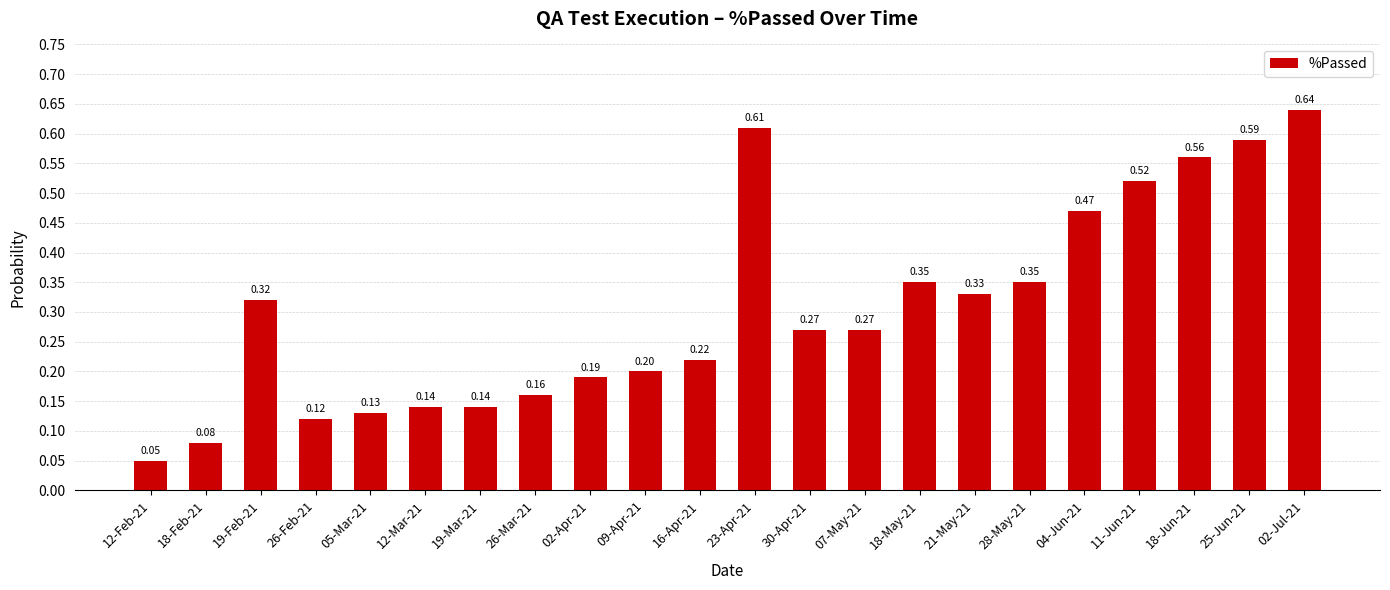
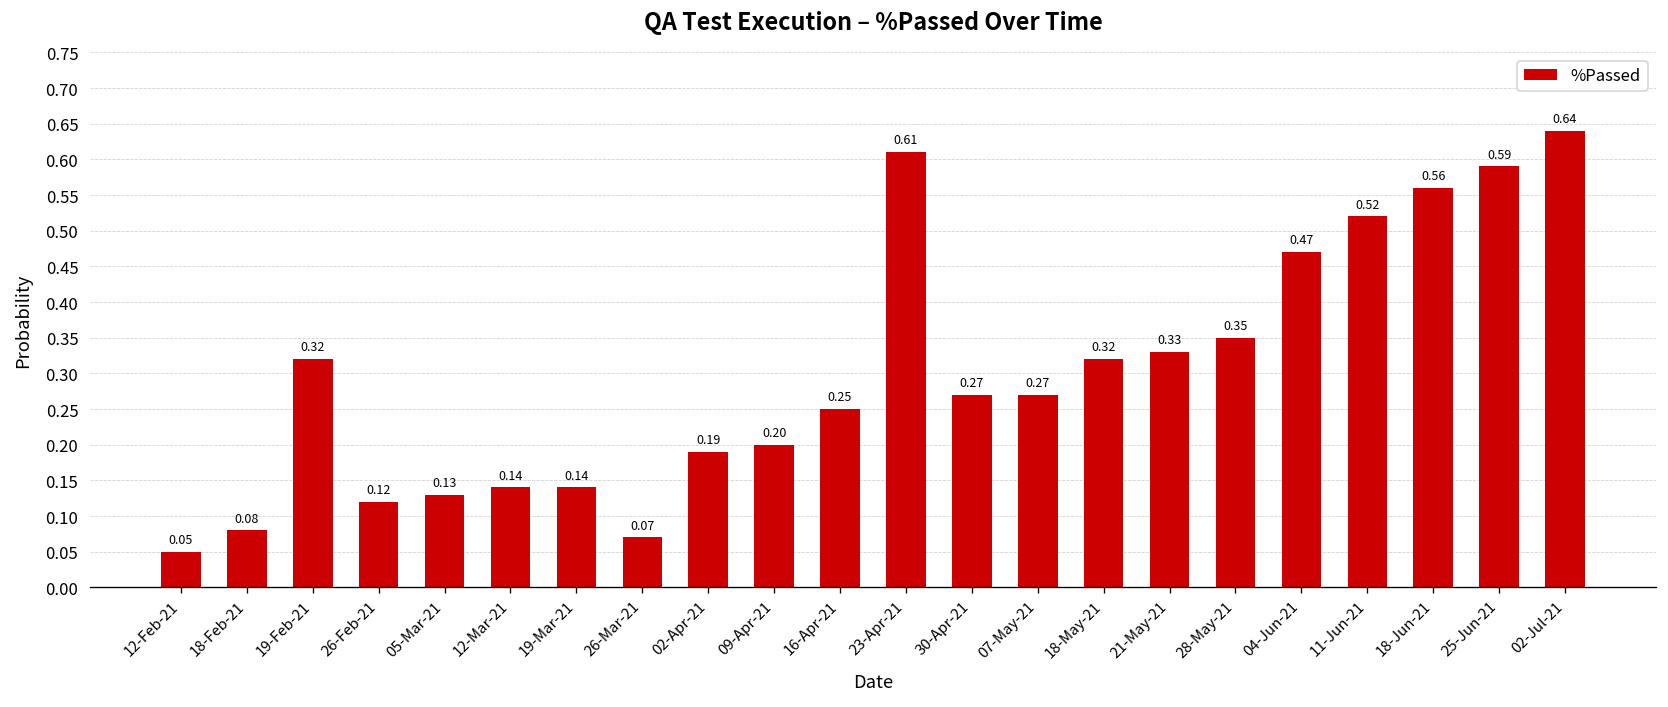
26-Mar-21: 0.16 -> 0.07
16-Apr-21: 0.22 -> 0.25
18-May-21: 0.35 -> 0.32
